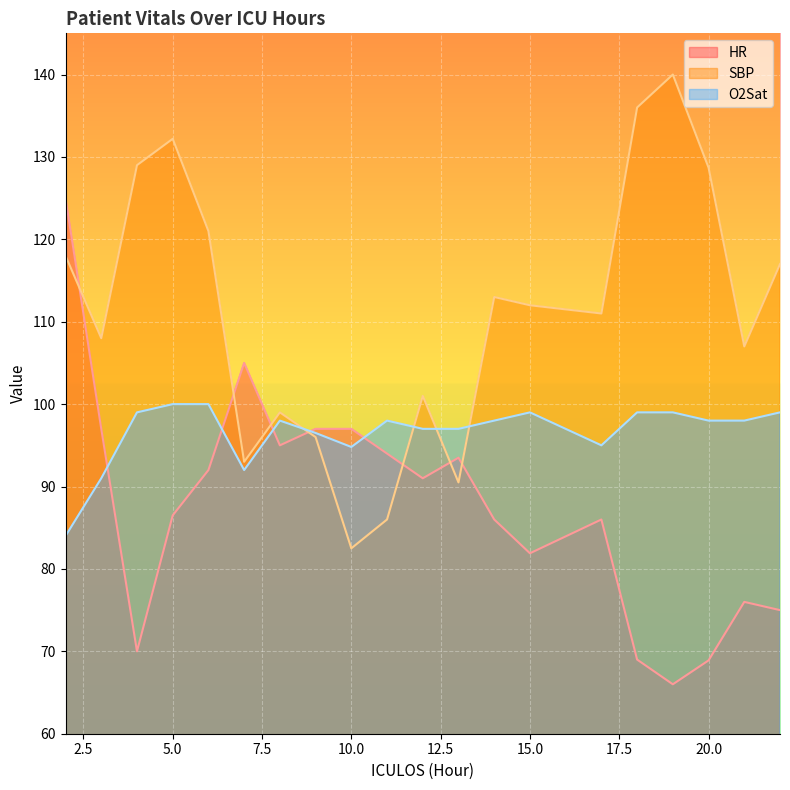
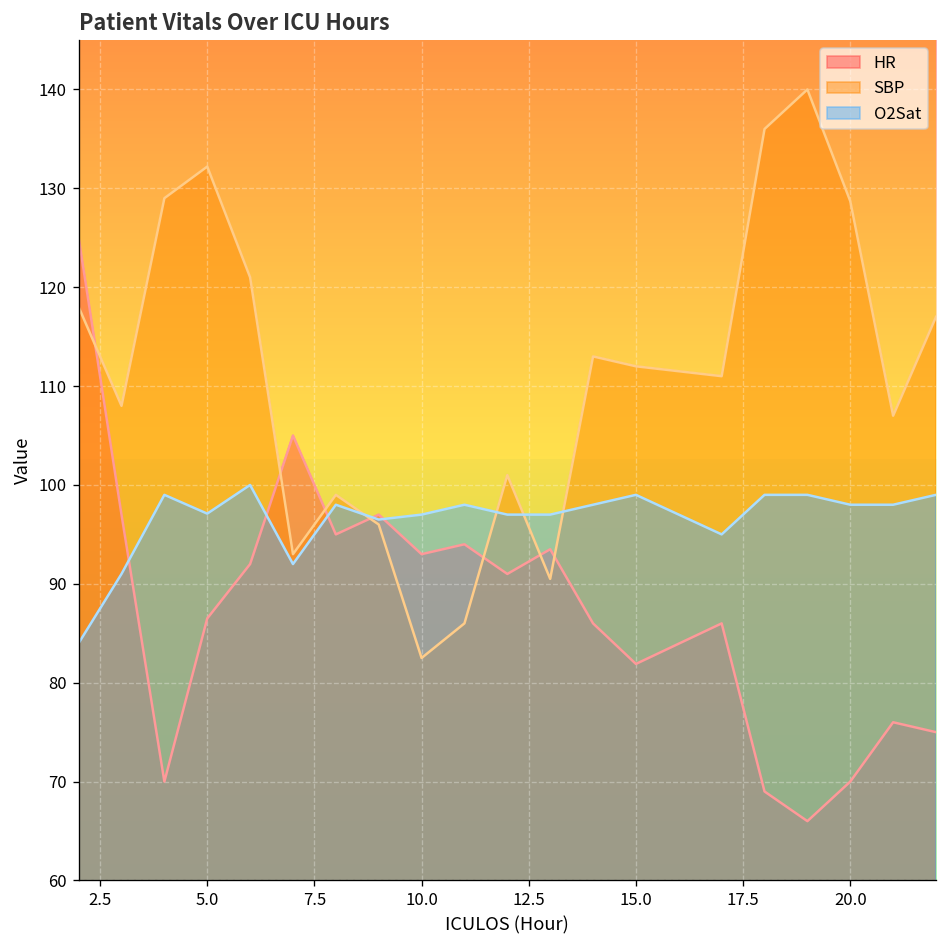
O2Sat, 5.0: 100 -> 97
HR, 10.0: 97 -> 93
O2Sat, 10.0: 95 -> 97
HR, 20.0: 69 -> 70
